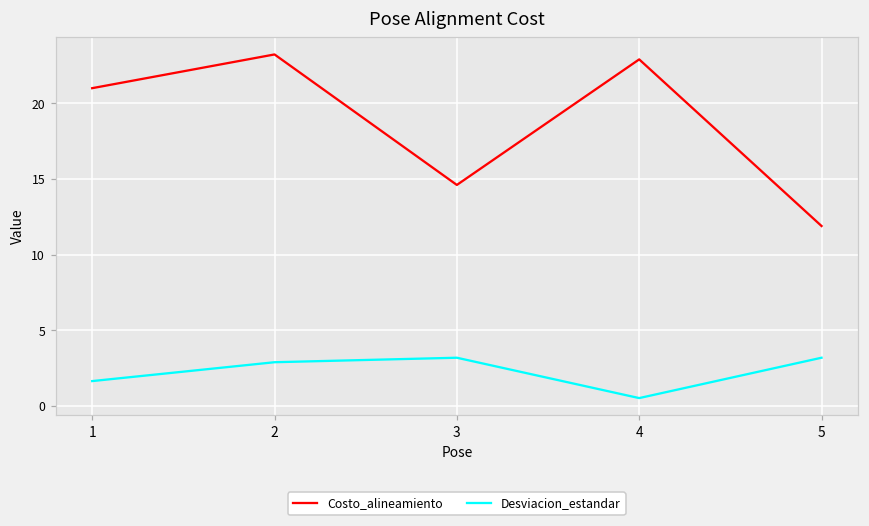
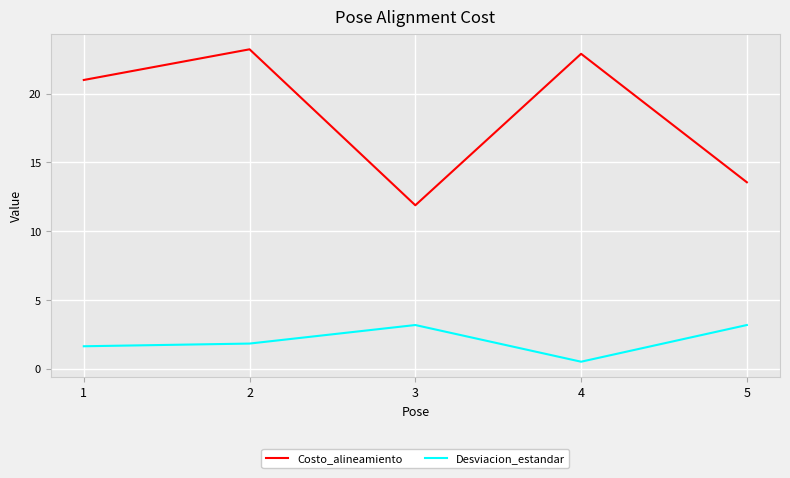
Desviacion_estandar, 2: 2.9 -> 1.8
Costo_alineamiento, 3: 14.6 -> 11.9
Costo_alineamiento, 5: 11.9 -> 13.6
